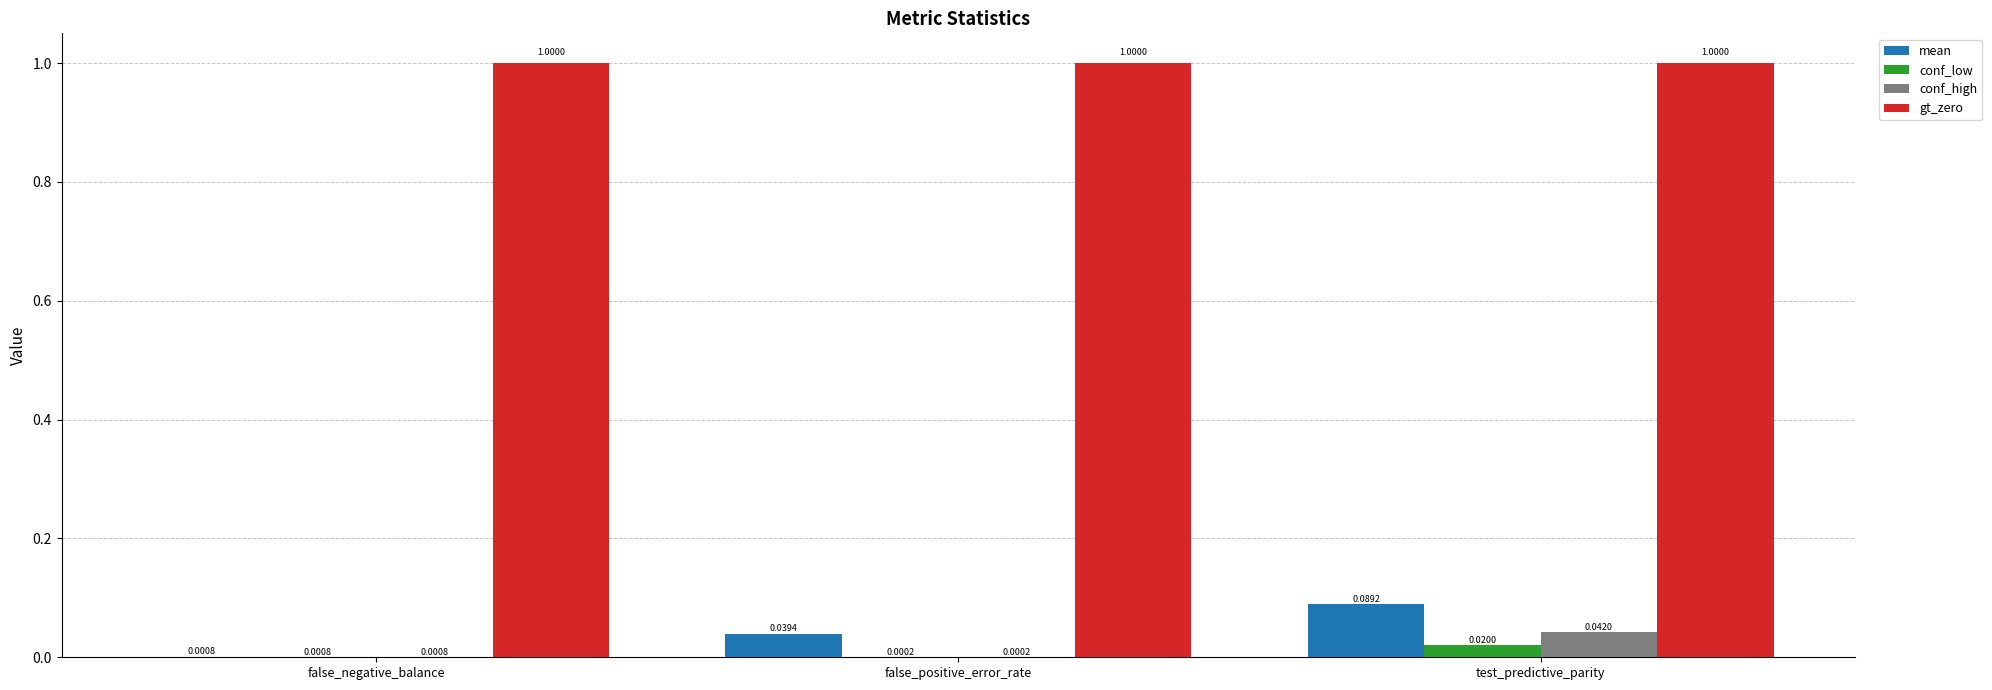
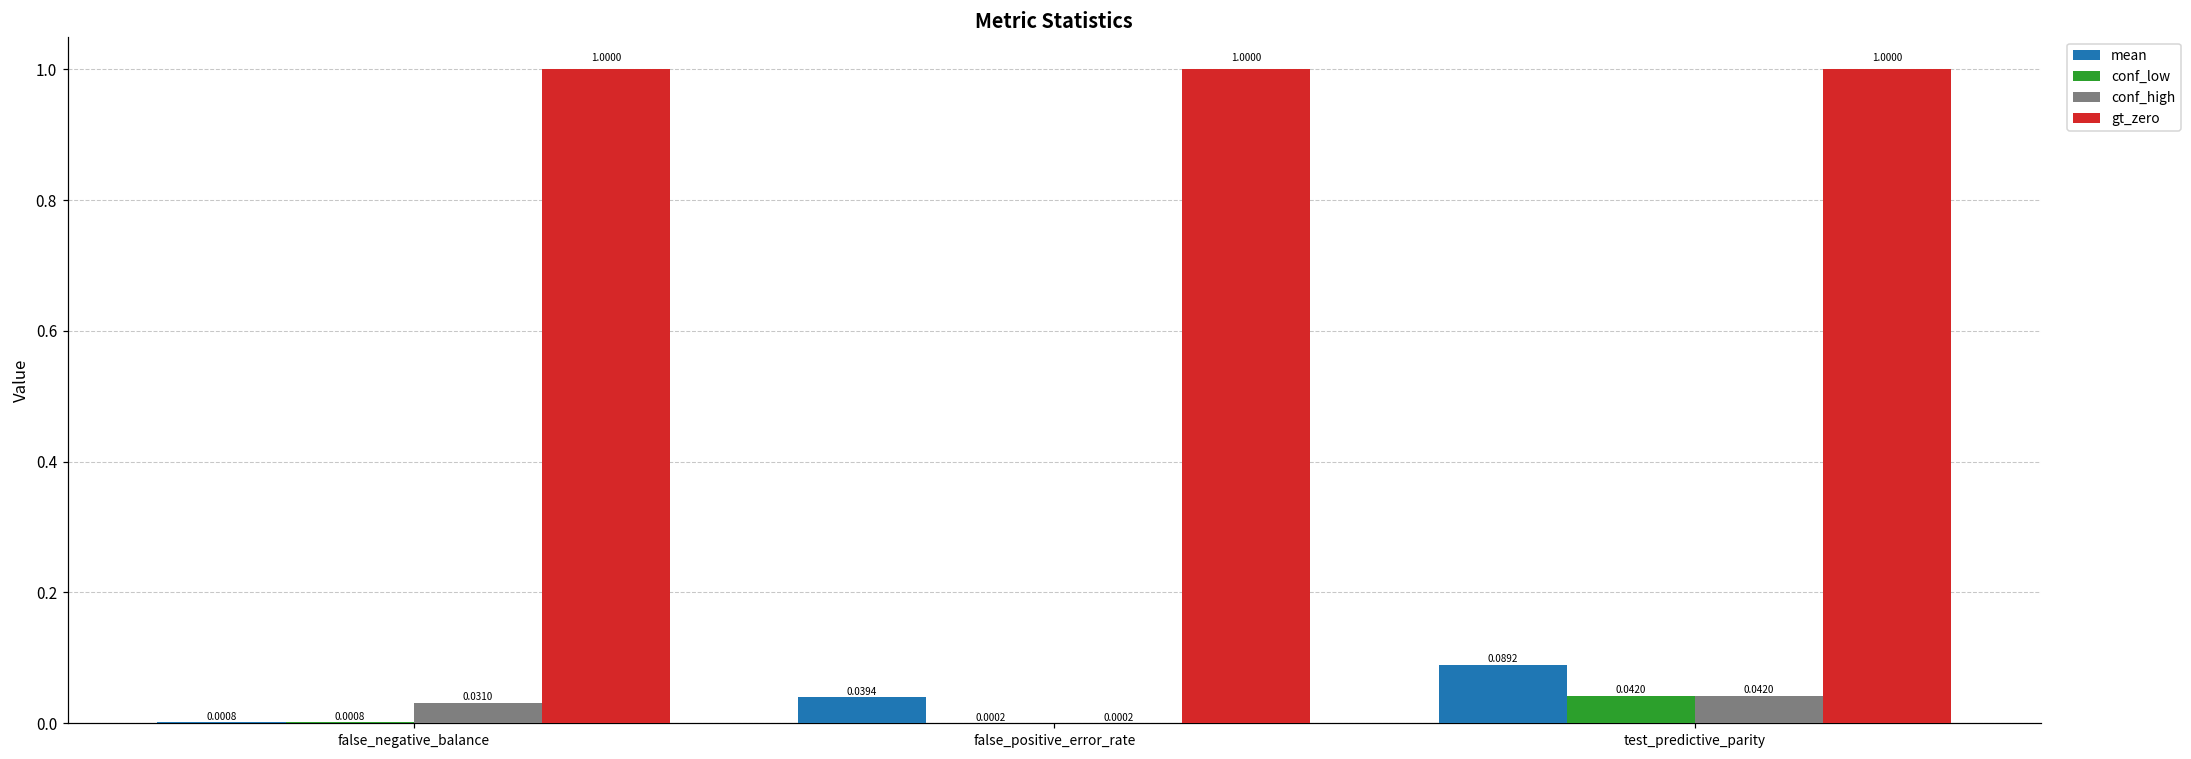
conf_high, false_negative_balance: 0.0008 -> 0.0310
conf_low, test_predictive_parity: 0.0200 -> 0.0420
